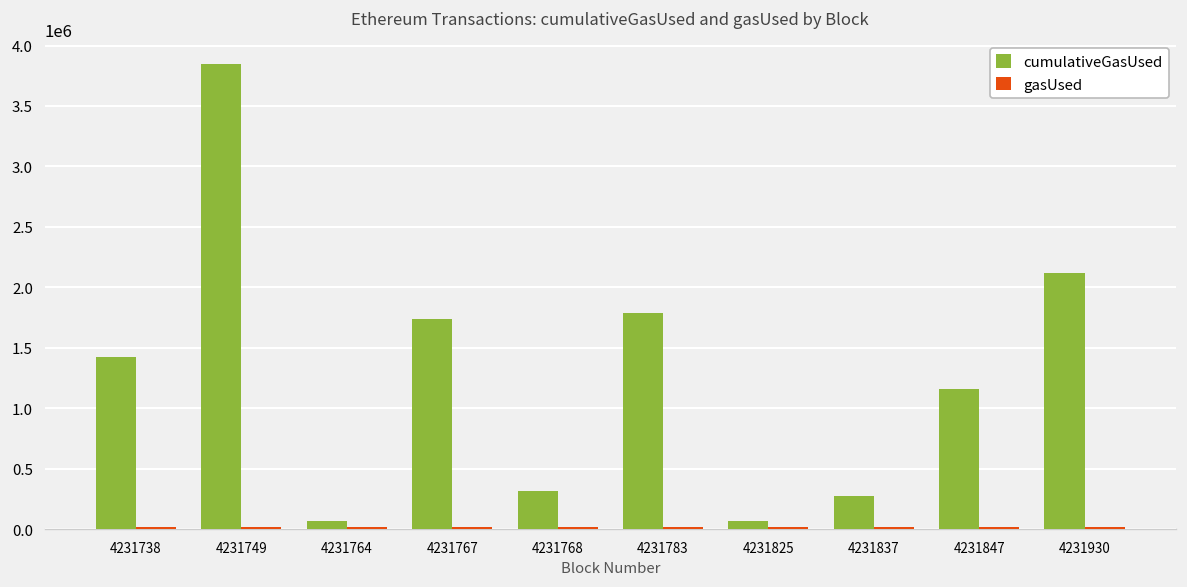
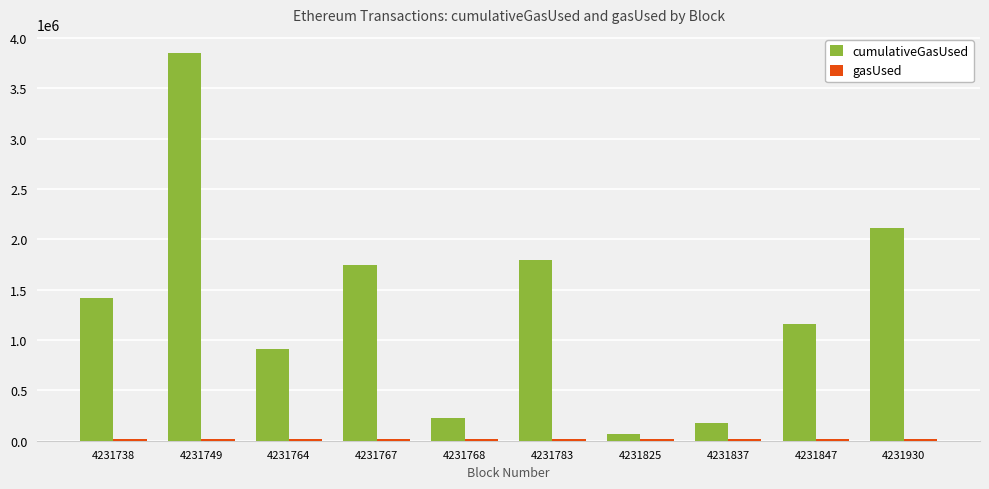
cumulativeGasUsed, 4231764: 60000 -> 910000
cumulativeGasUsed, 4231768: 320000 -> 230000
cumulativeGasUsed, 4231837: 270000 -> 170000
